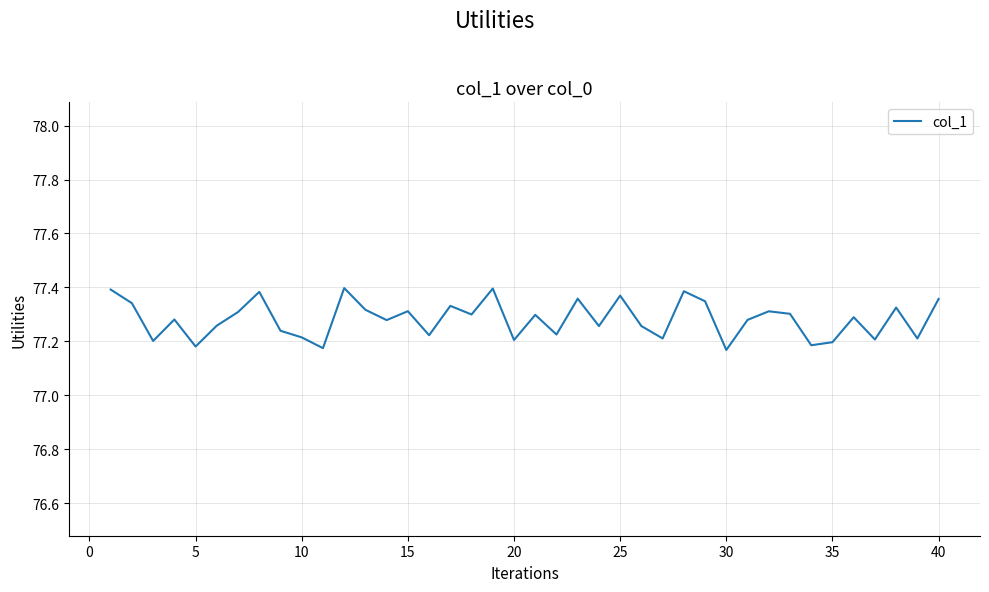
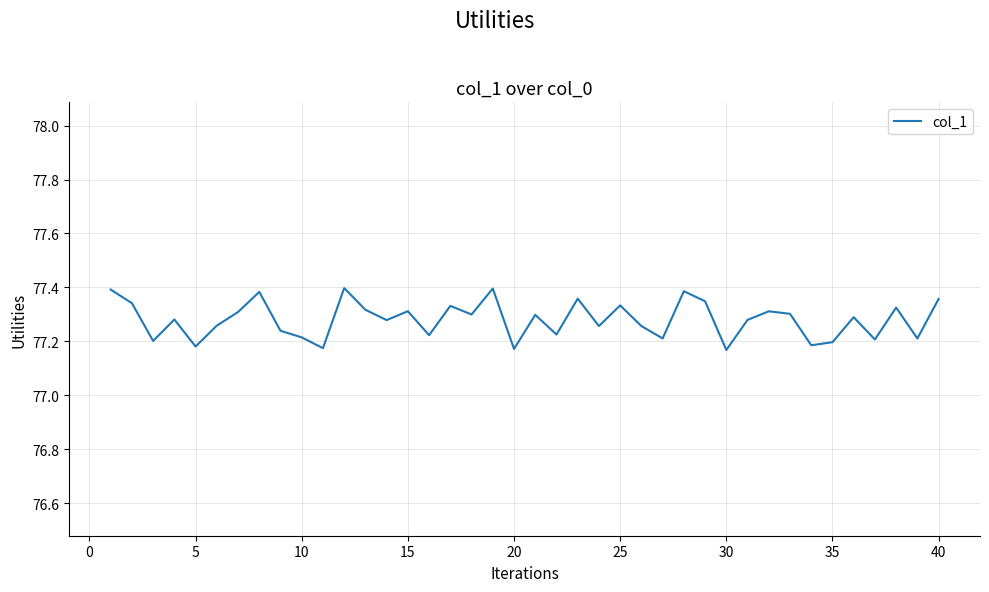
20: 77.21 -> 77.17
25: 77.37 -> 77.33
